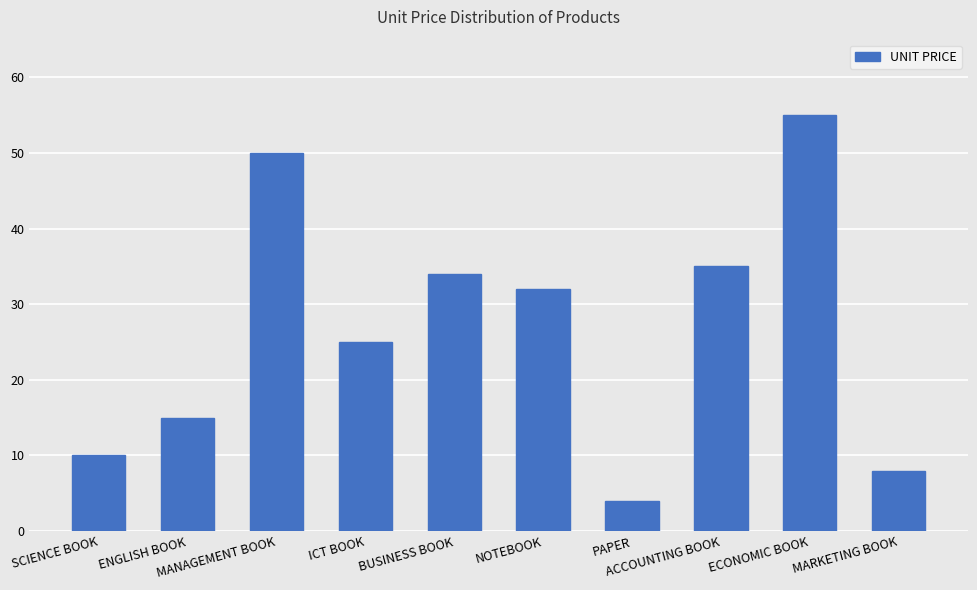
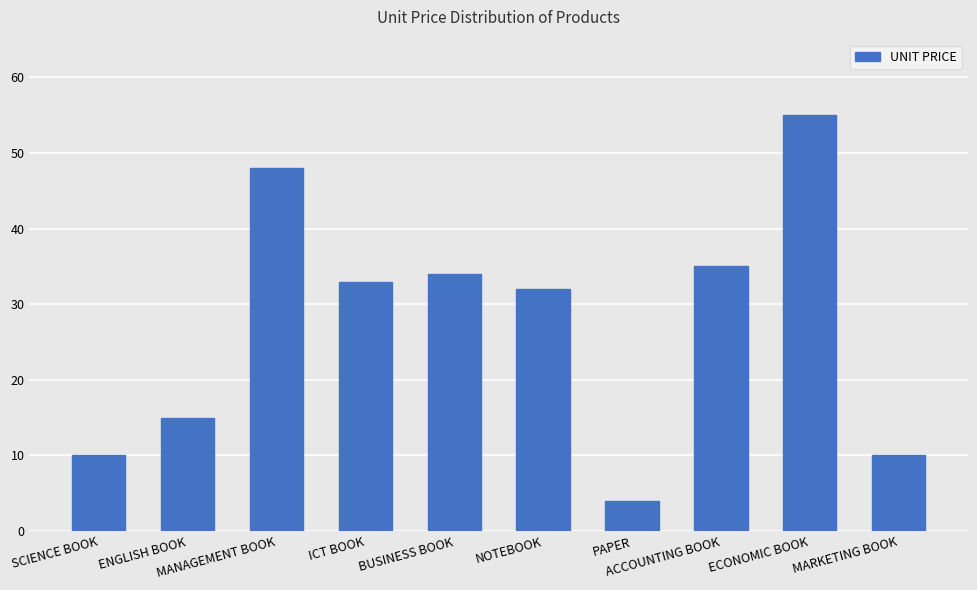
MANAGEMENT BOOK: 50 -> 48
ICT BOOK: 25 -> 33
MARKETING BOOK: 8 -> 10
